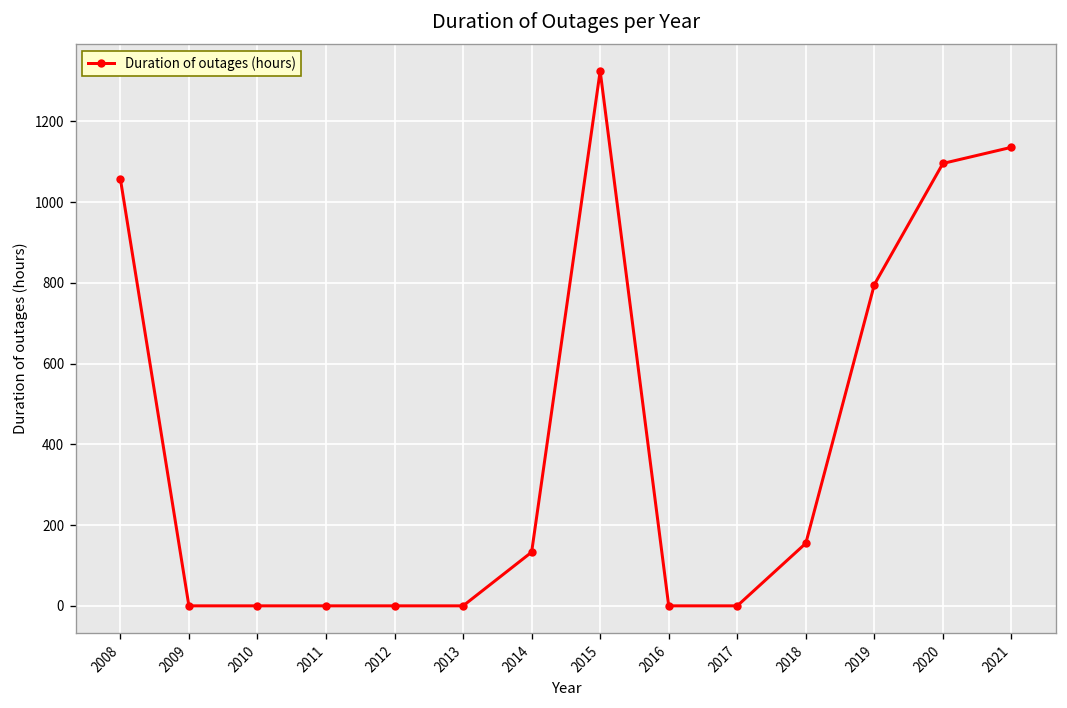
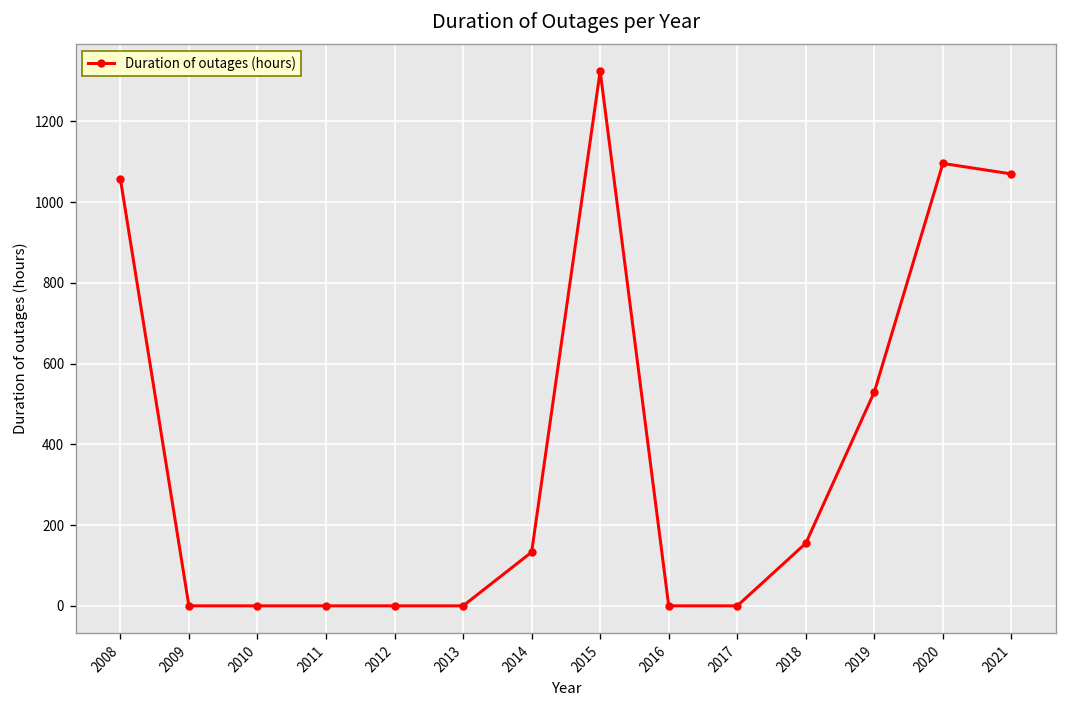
2019: 800 -> 530
2021: 1140 -> 1070
